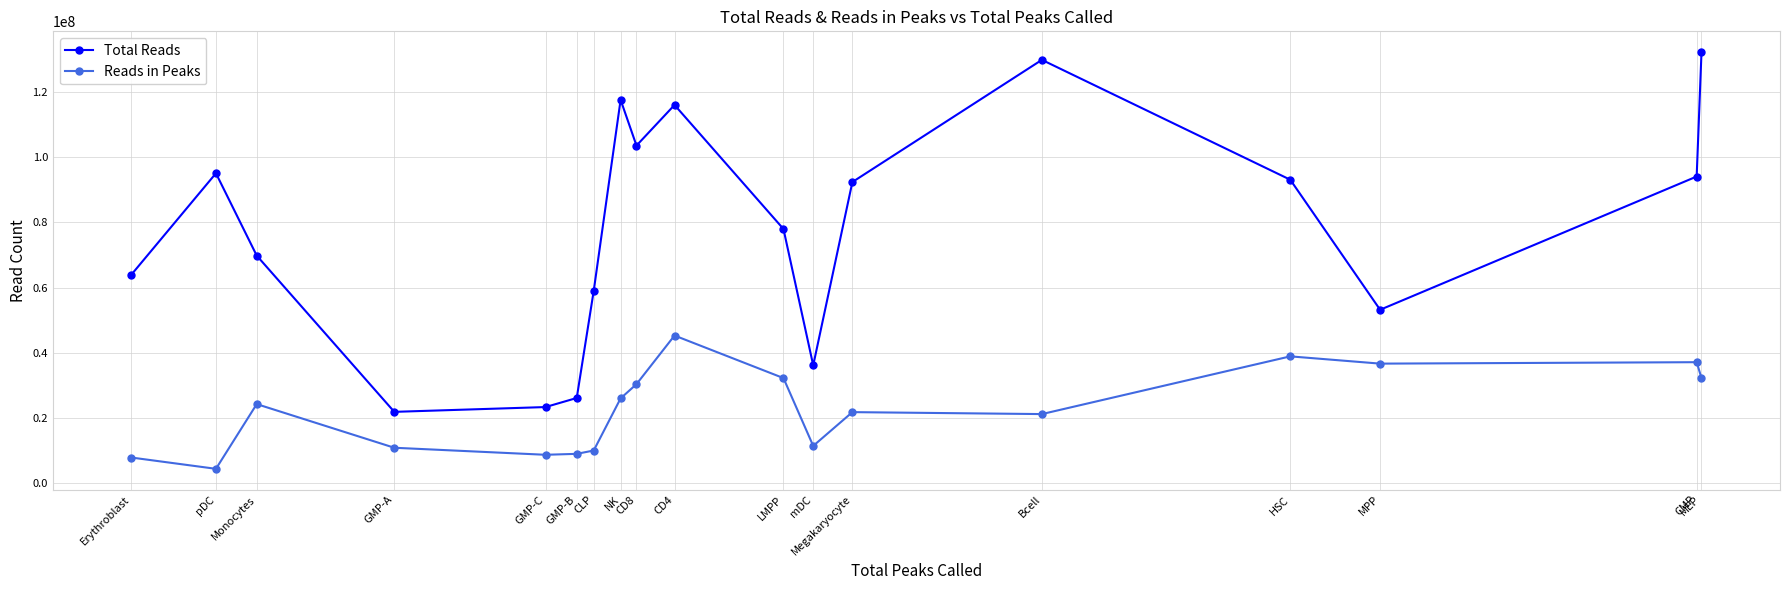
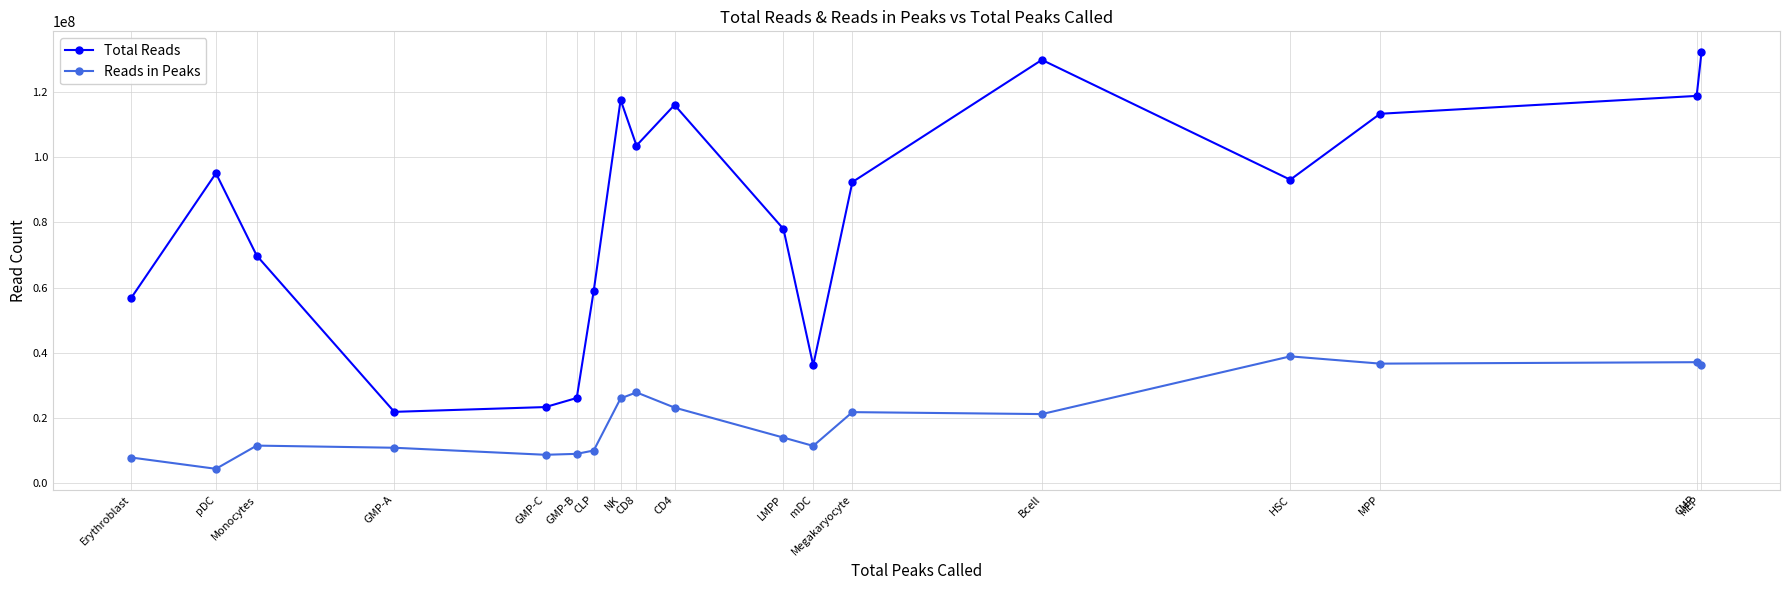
Total Reads, Erythroblast: 64000000 -> 57000000
Reads in Peaks, Monocytes: 24000000 -> 11000000
Reads in Peaks, CD8: 30000000 -> 28000000
Reads in Peaks, CD4: 45000000 -> 23000000
Reads in Peaks, LMPP: 32000000 -> 14000000
Total Reads, MPP: 53000000 -> 113000000
Total Reads, CMP: 94000000 -> 119000000
Reads in Peaks, MEP: 32000000 -> 36000000
